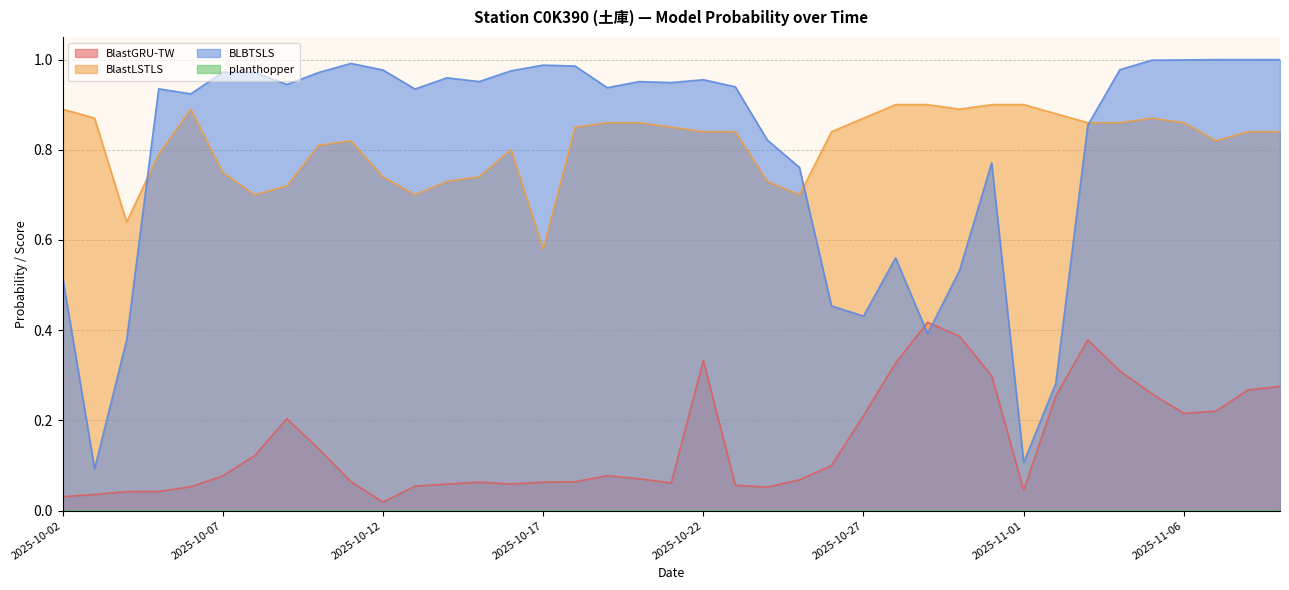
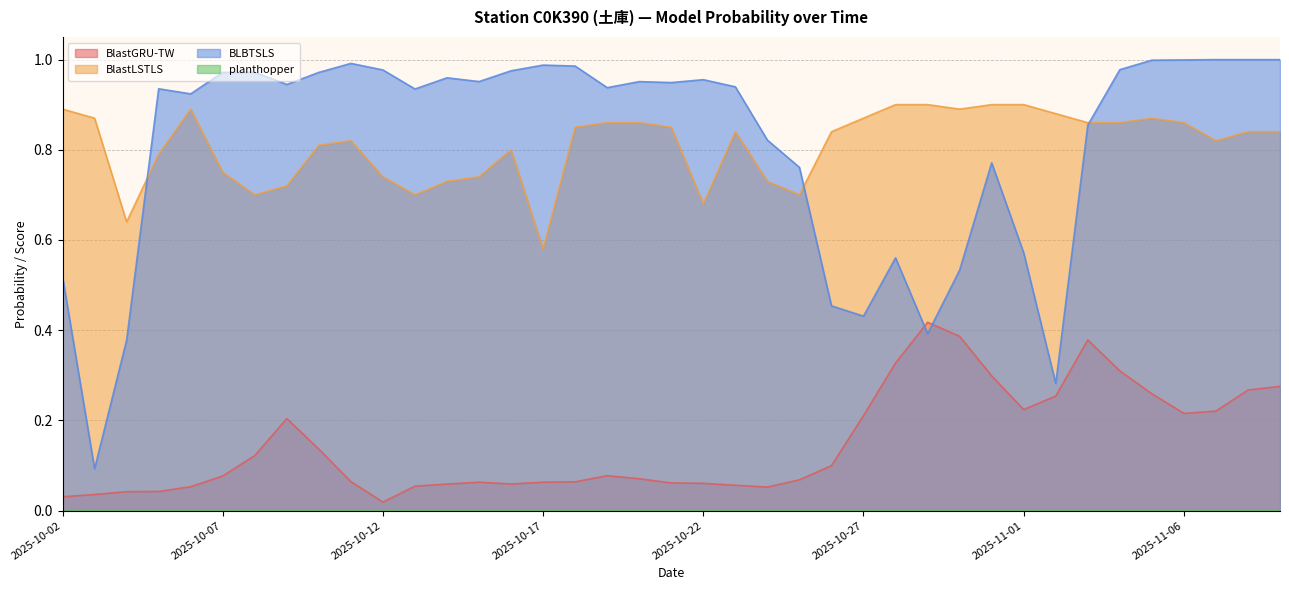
BlastGRU-TW, 2025-10-22: 0.33 -> 0.06
BlastLSTLS, 2025-10-22: 0.84 -> 0.68
BlastGRU-TW, 2025-11-01: 0.05 -> 0.22
BLBTSLS, 2025-11-01: 0.11 -> 0.57
